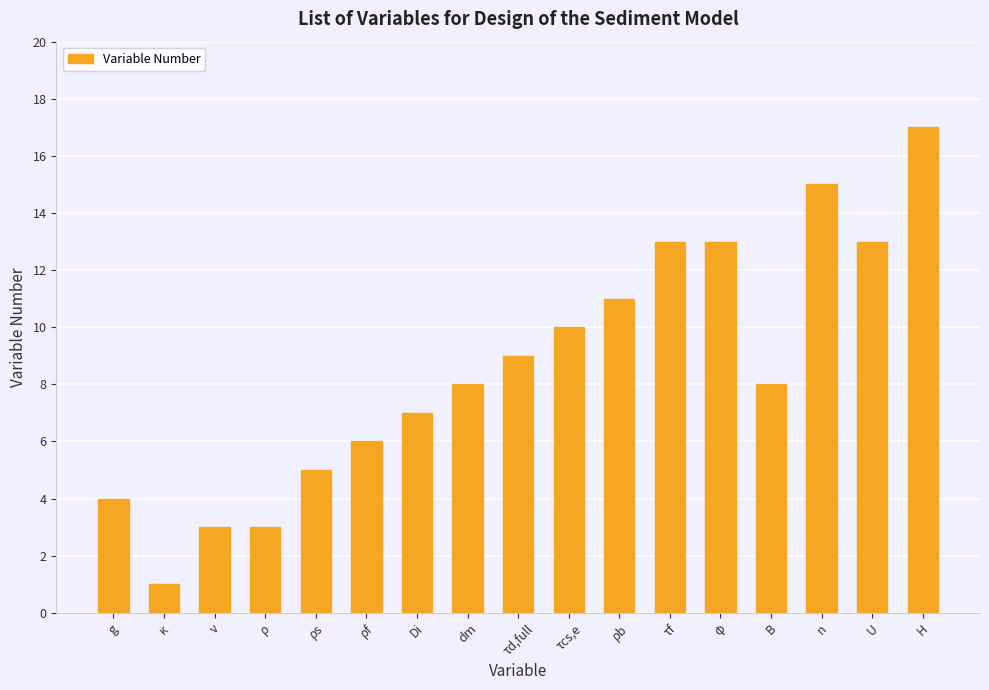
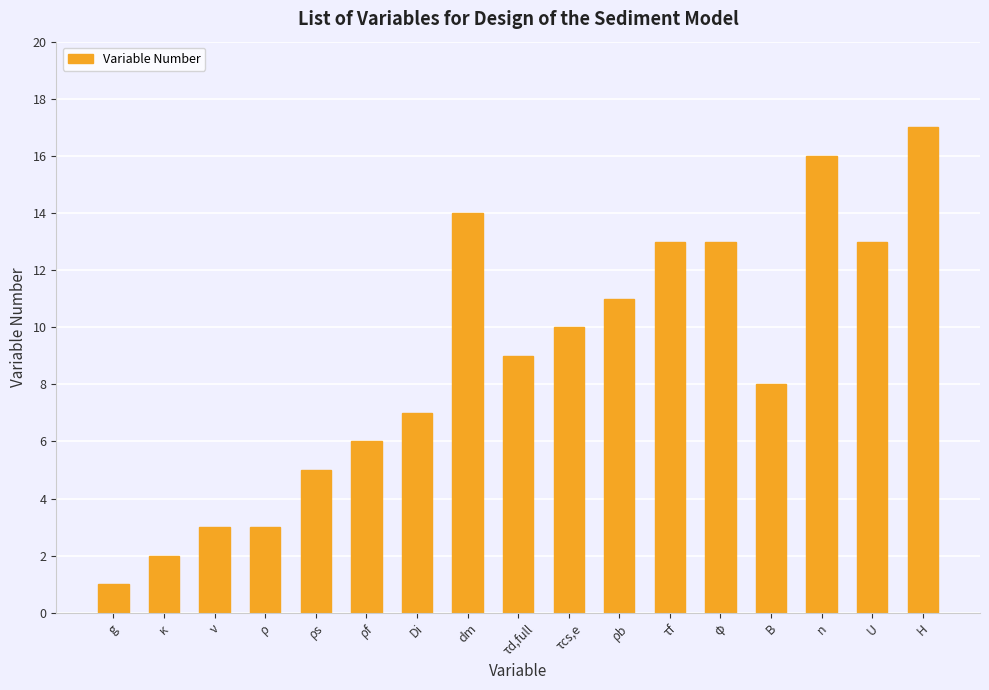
g: 4 -> 1
κ: 1 -> 2
dm: 8 -> 14
n: 15 -> 16
